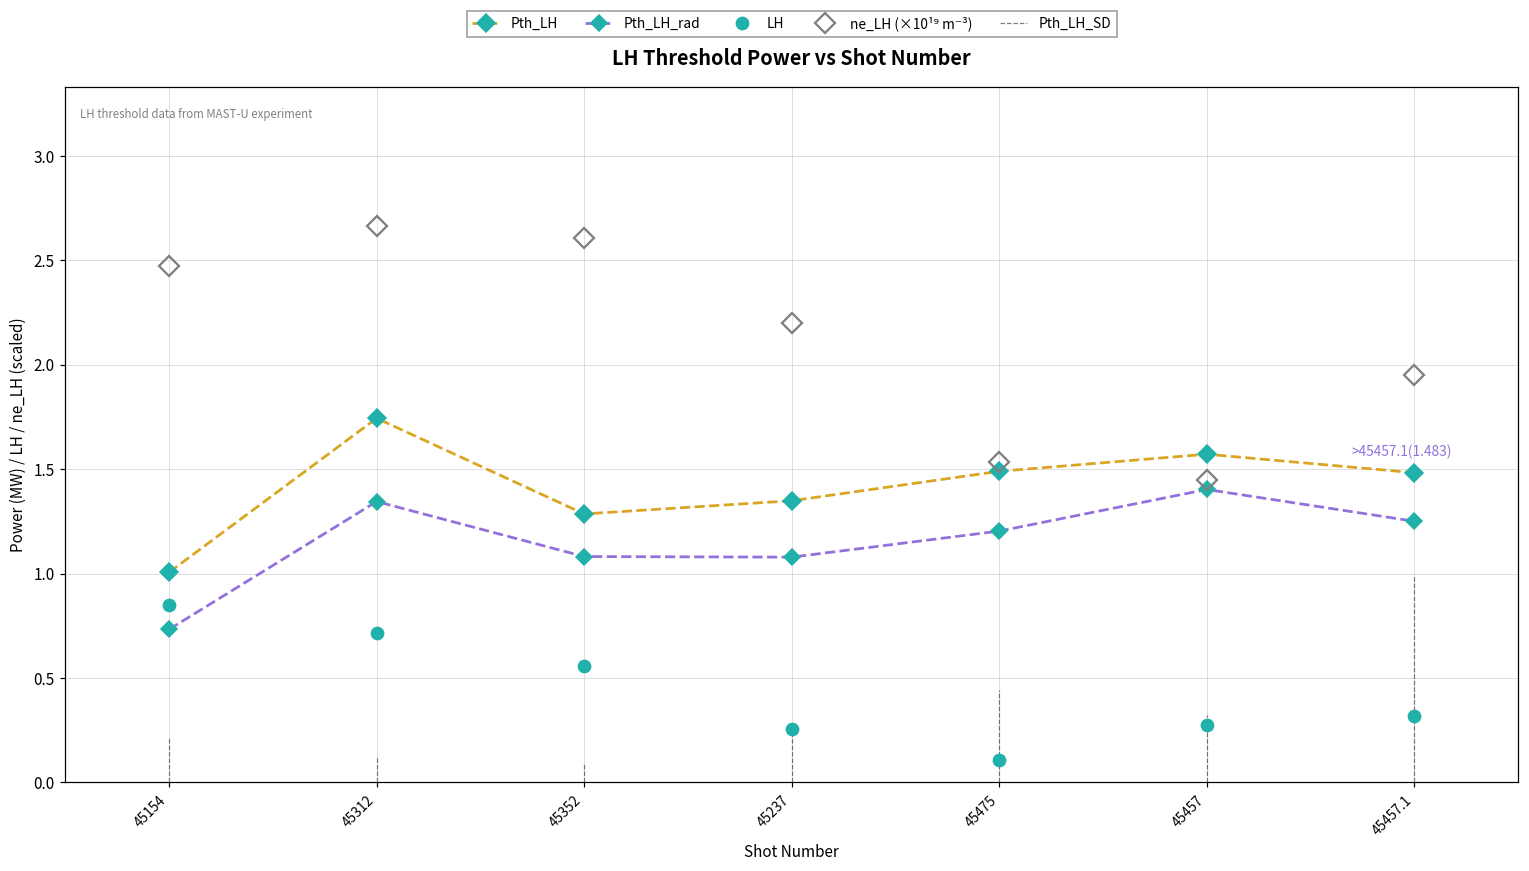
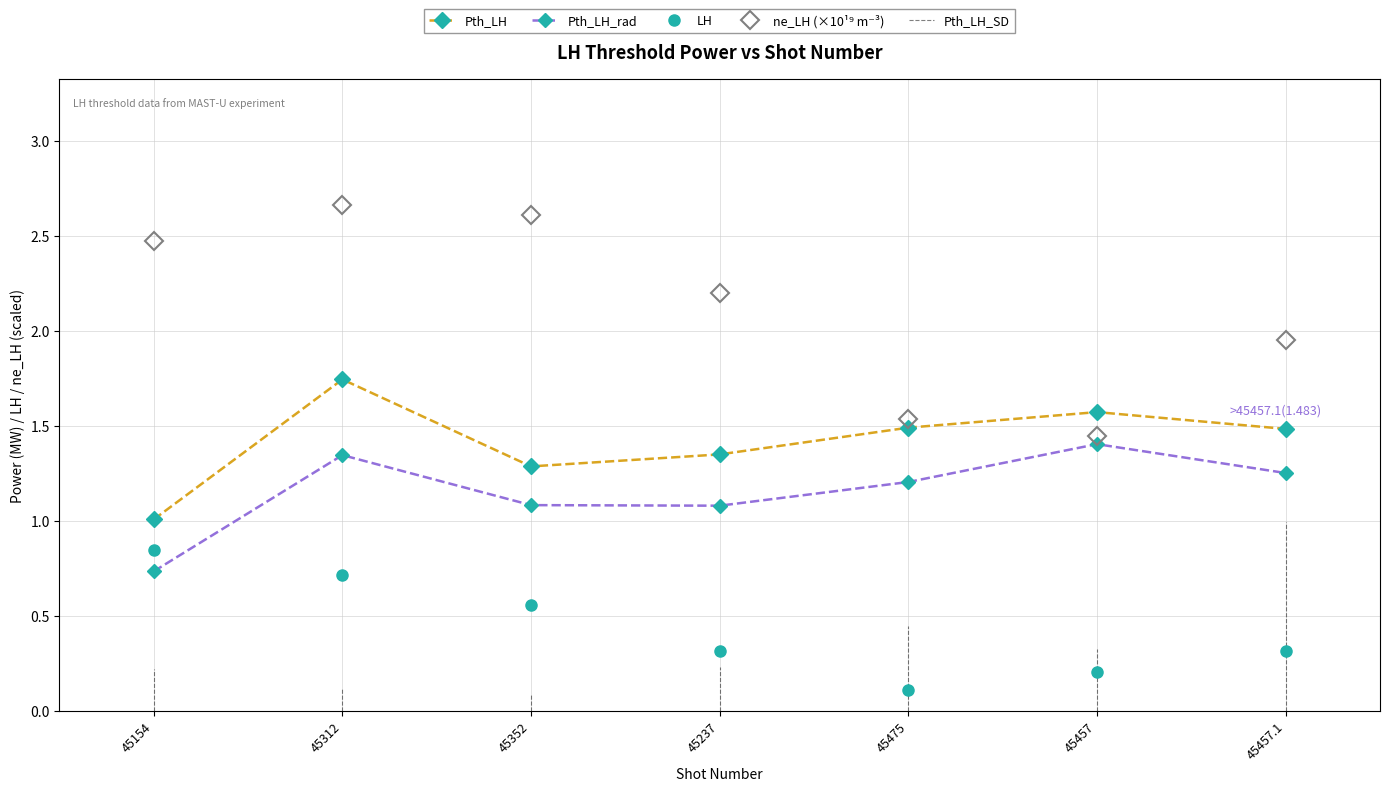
LH, 45237: 0.26 -> 0.31
LH, 45457: 0.28 -> 0.20
